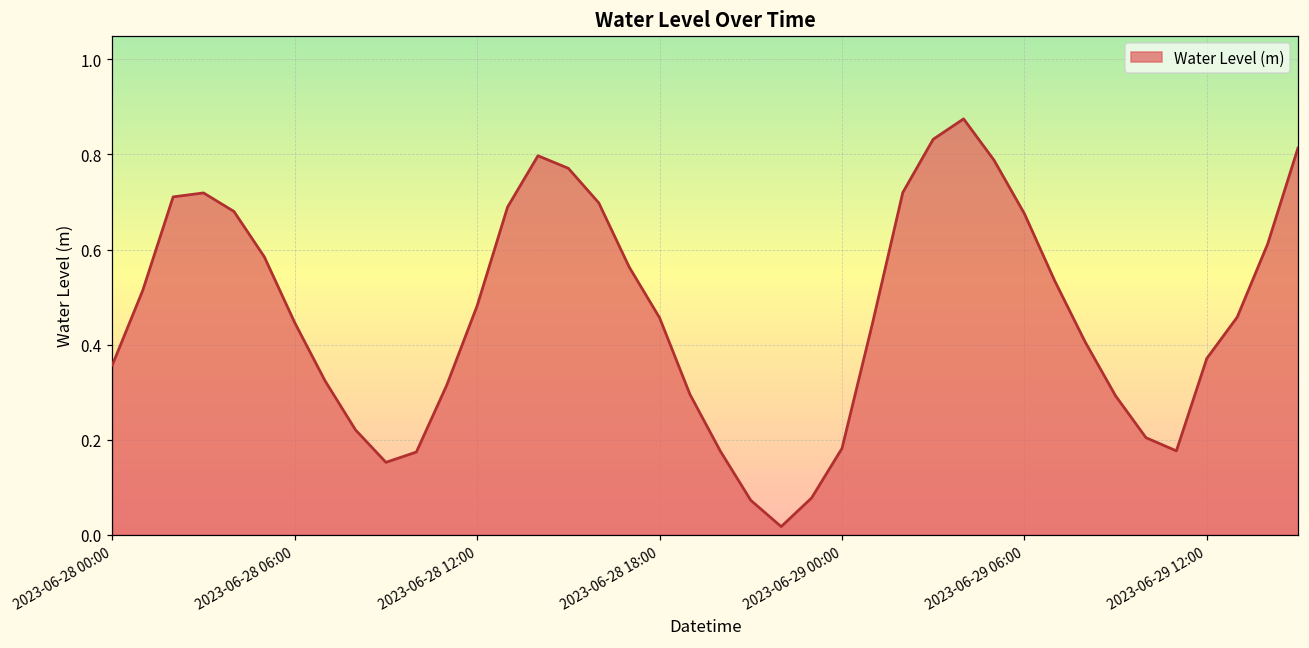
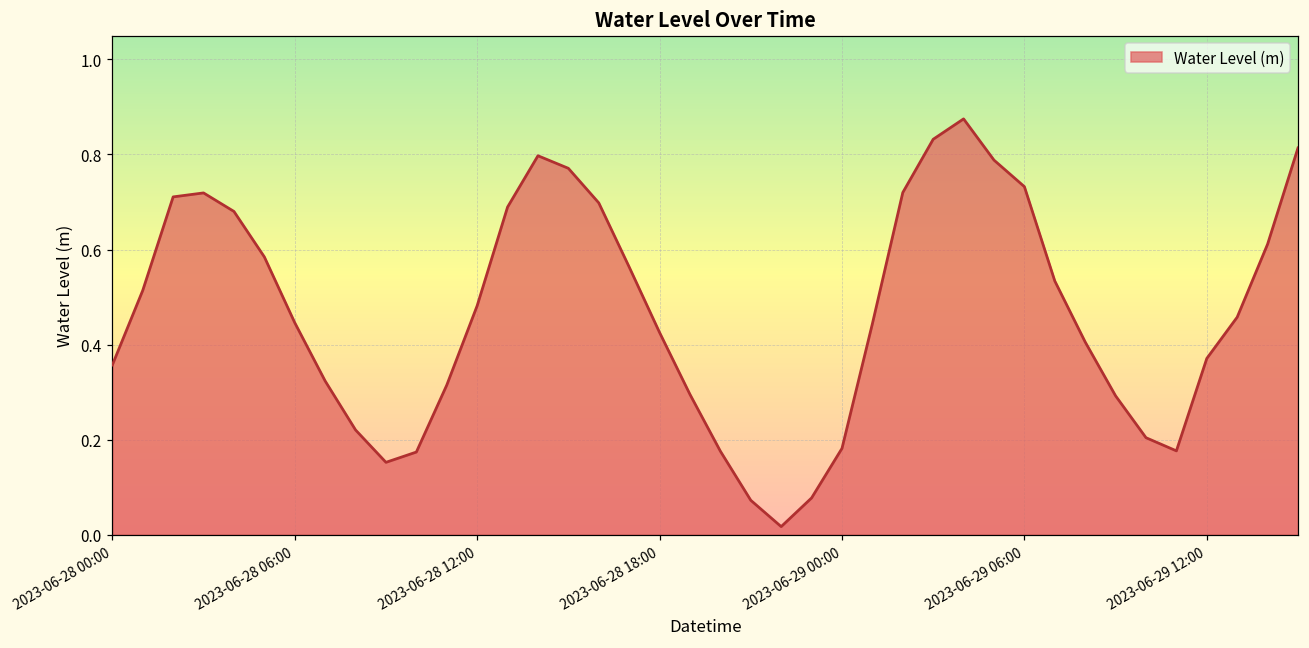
2023-06-28 18:00: 0.46 -> 0.43
2023-06-29 06:00: 0.68 -> 0.73
